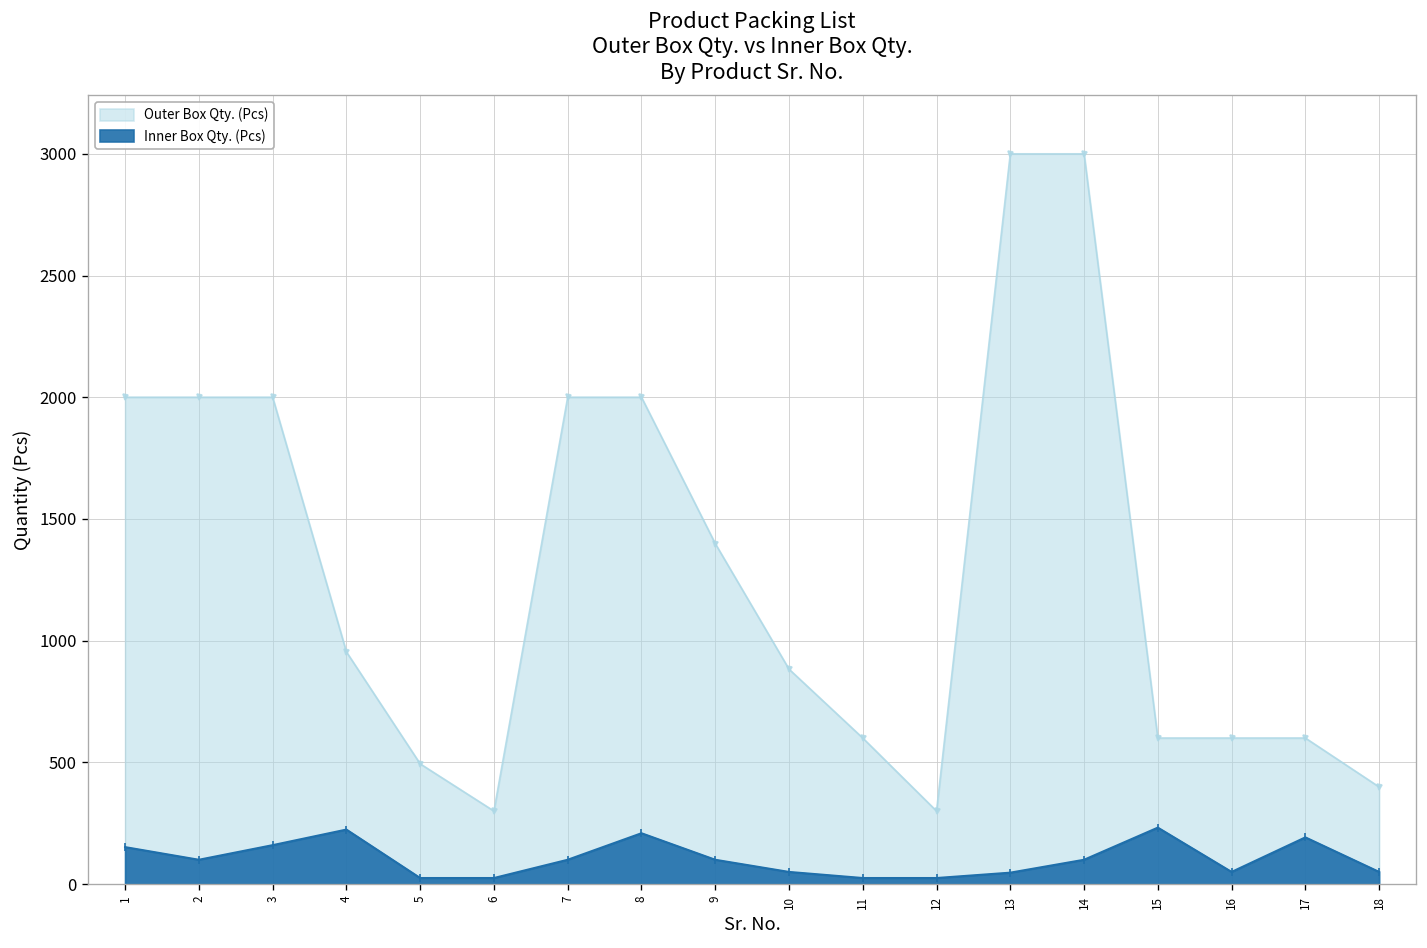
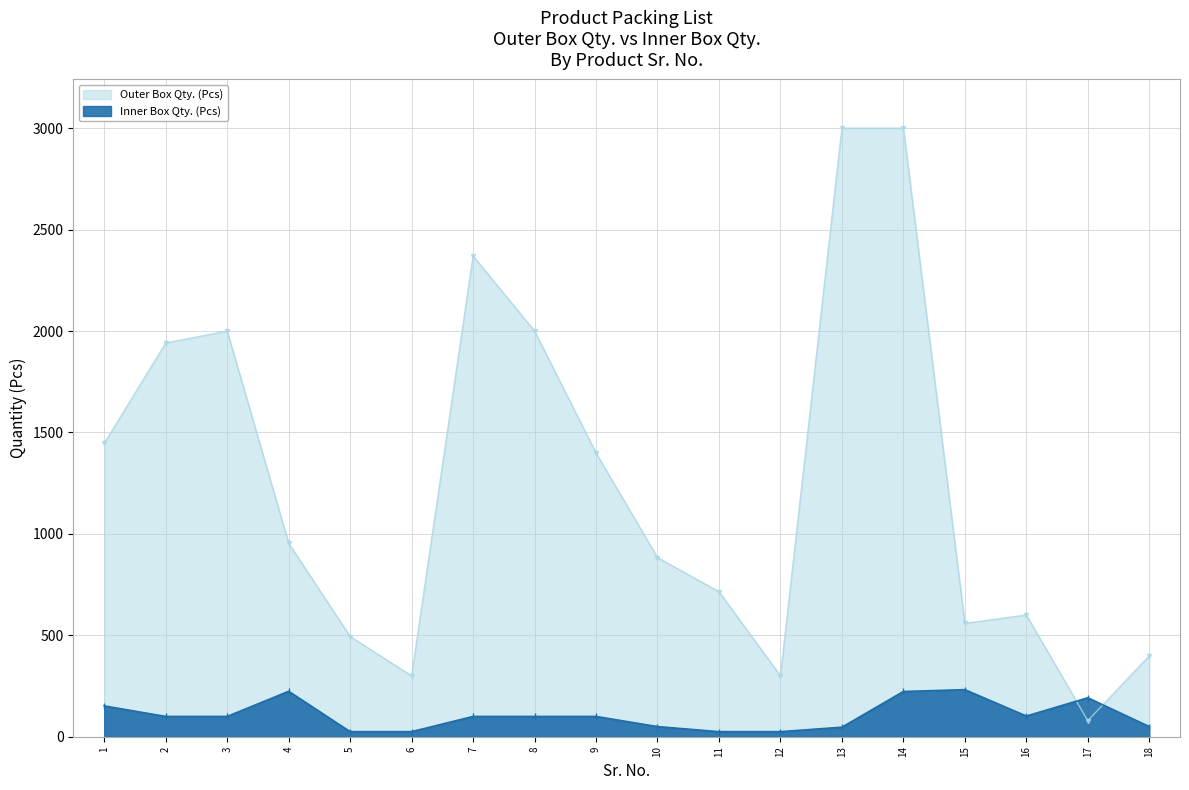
Outer Box Qty. (Pcs), 1: 2000 -> 1450
Outer Box Qty. (Pcs), 2: 2000 -> 1940
Inner Box Qty. (Pcs), 3: 160 -> 100
Outer Box Qty. (Pcs), 7: 2000 -> 2370
Inner Box Qty. (Pcs), 8: 210 -> 100
Outer Box Qty. (Pcs), 11: 600 -> 720
Inner Box Qty. (Pcs), 14: 100 -> 220
Outer Box Qty. (Pcs), 15: 600 -> 560
Inner Box Qty. (Pcs), 16: 50 -> 100
Outer Box Qty. (Pcs), 17: 600 -> 80
